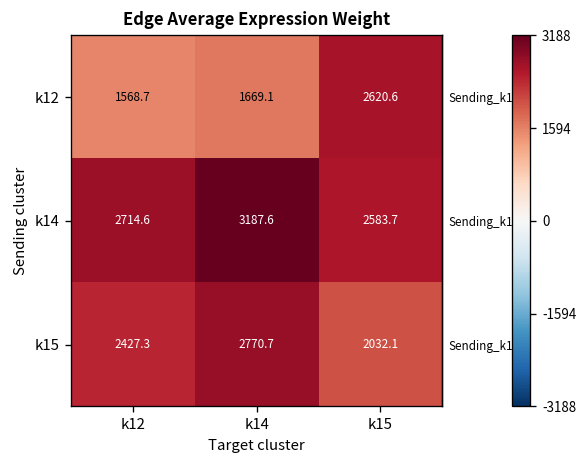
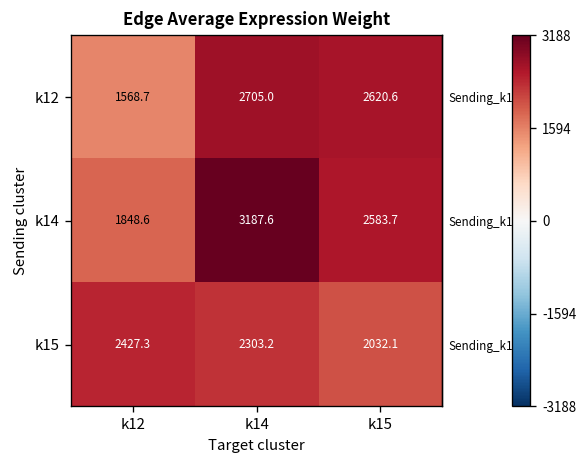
k12, k14: 1669.1 -> 2705.0
k14, k12: 2714.6 -> 1848.6
k15, k14: 2770.7 -> 2303.2
